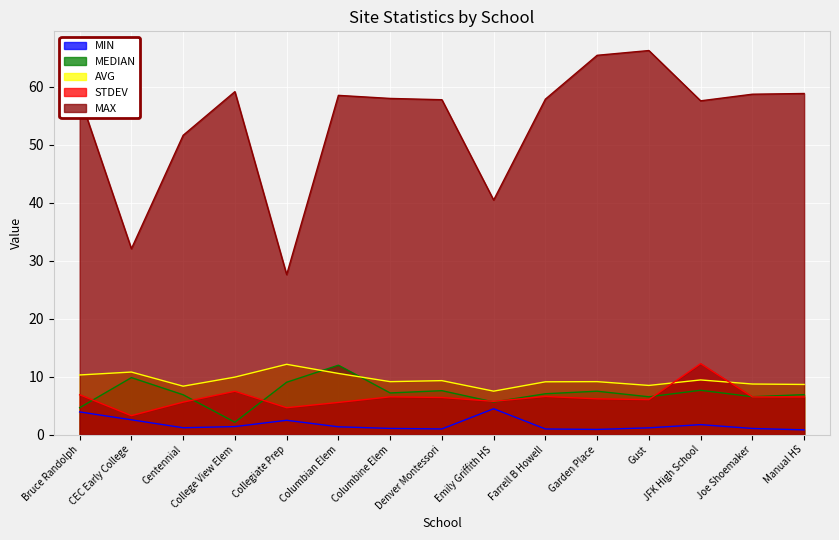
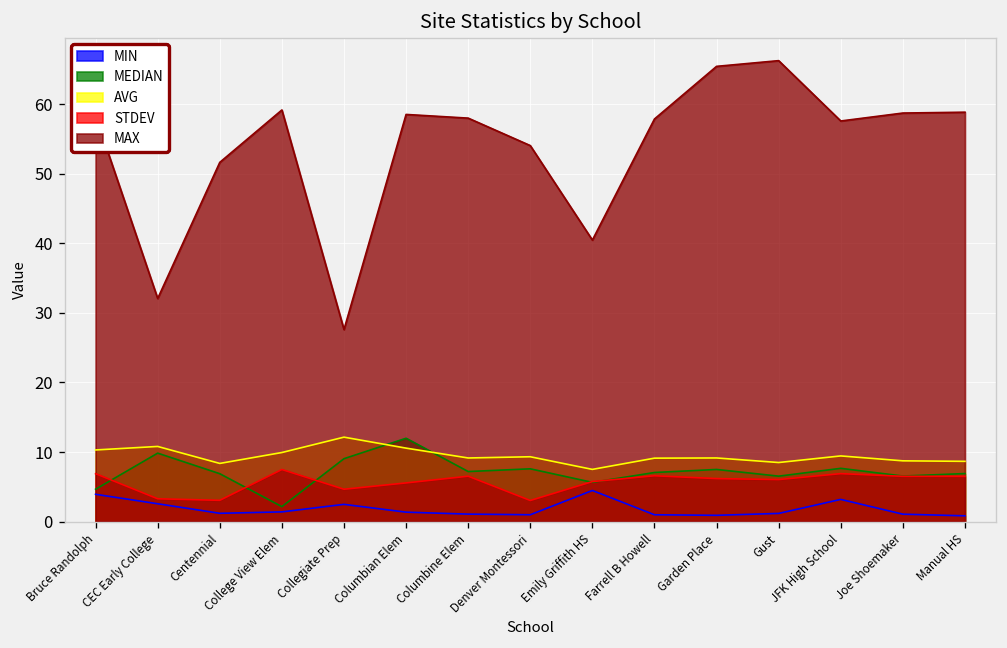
STDEV, Centennial: 6 -> 3
STDEV, Denver Montessori: 6 -> 3
MAX, Denver Montessori: 58 -> 54
MIN, JFK High School: 2 -> 3
STDEV, JFK High School: 12 -> 7
